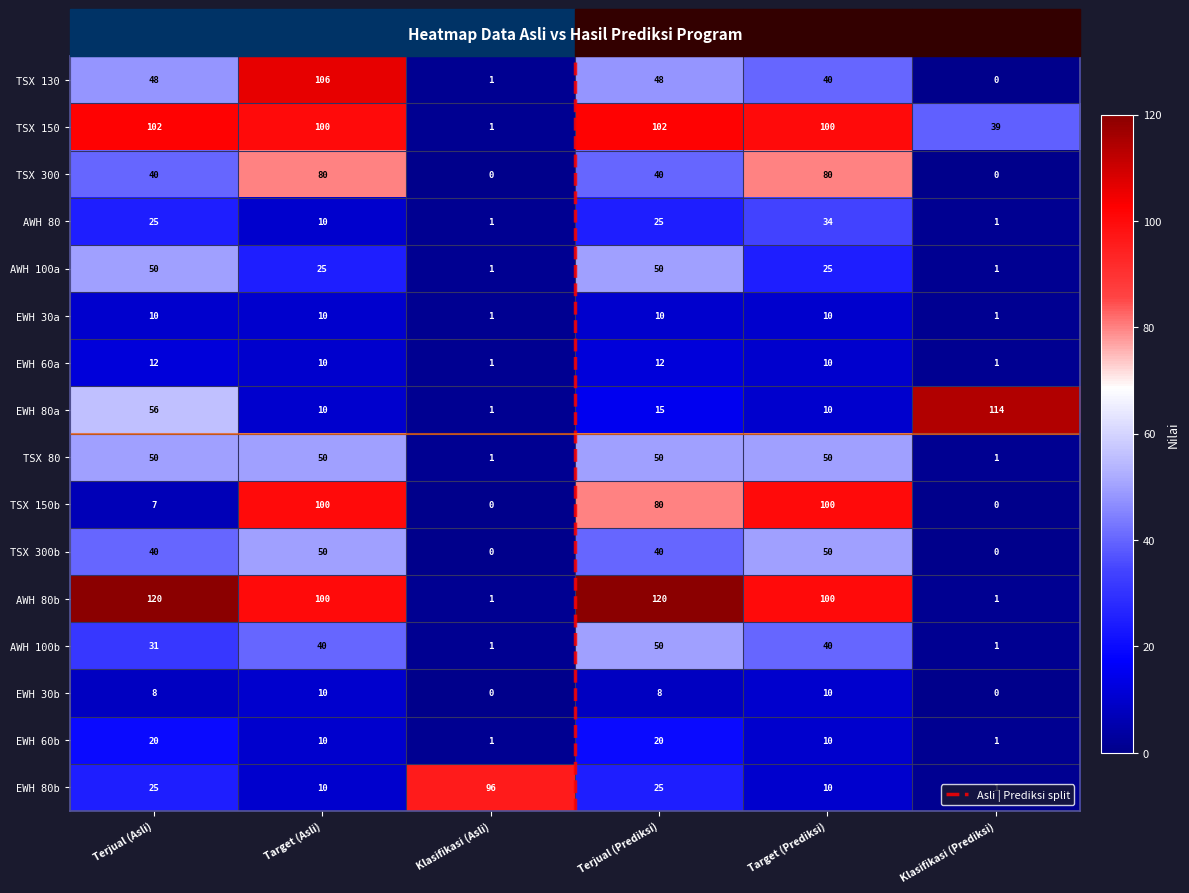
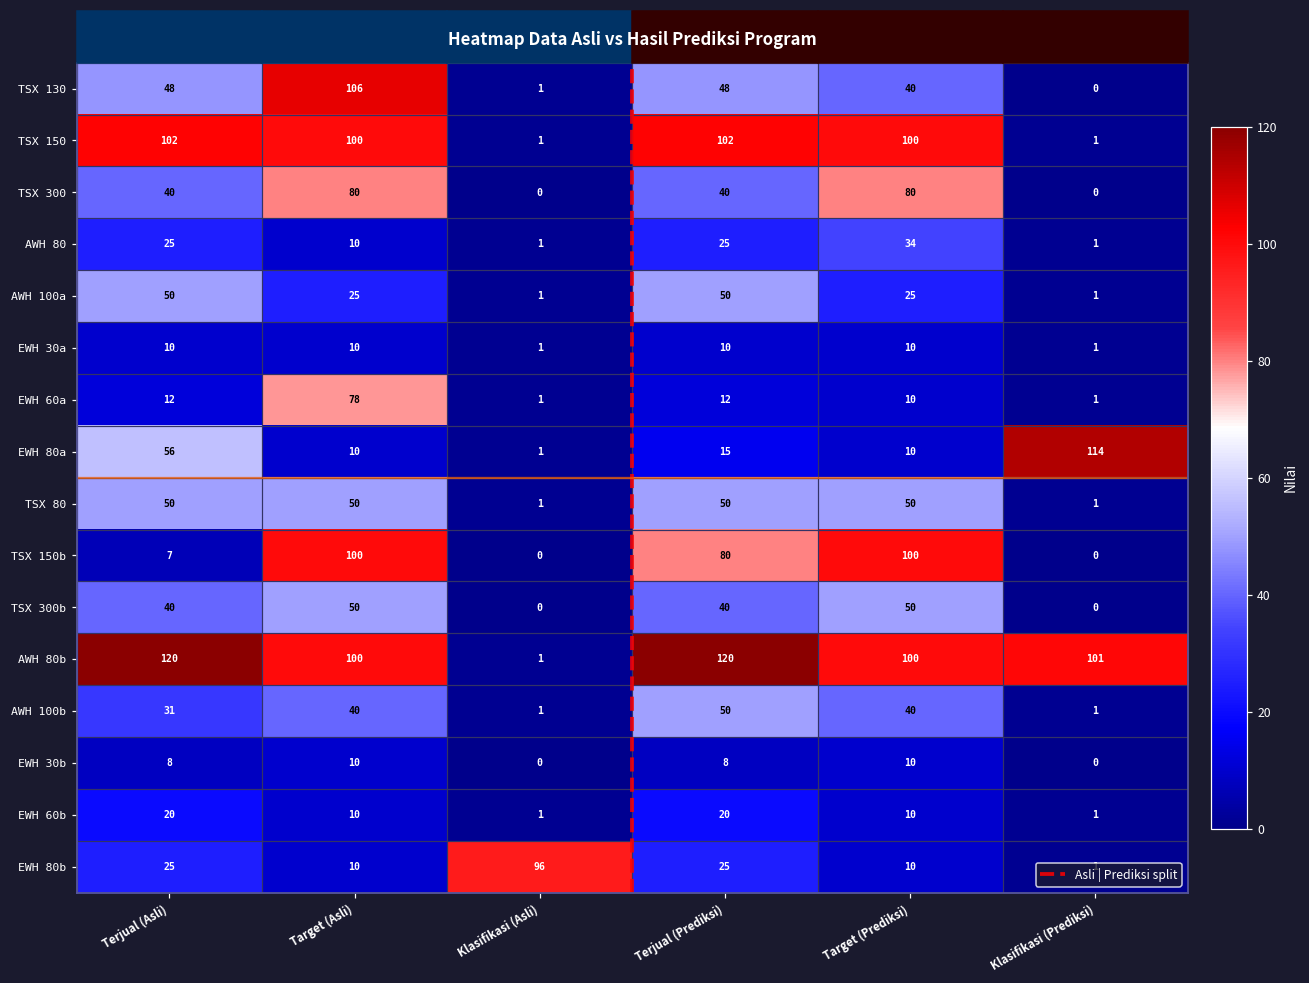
TSX 150, Klasifikasi (Prediksi): 39 -> 1
EWH 60a, Target (Asli): 10 -> 78
AWH 80b, Klasifikasi (Prediksi): 1 -> 101
